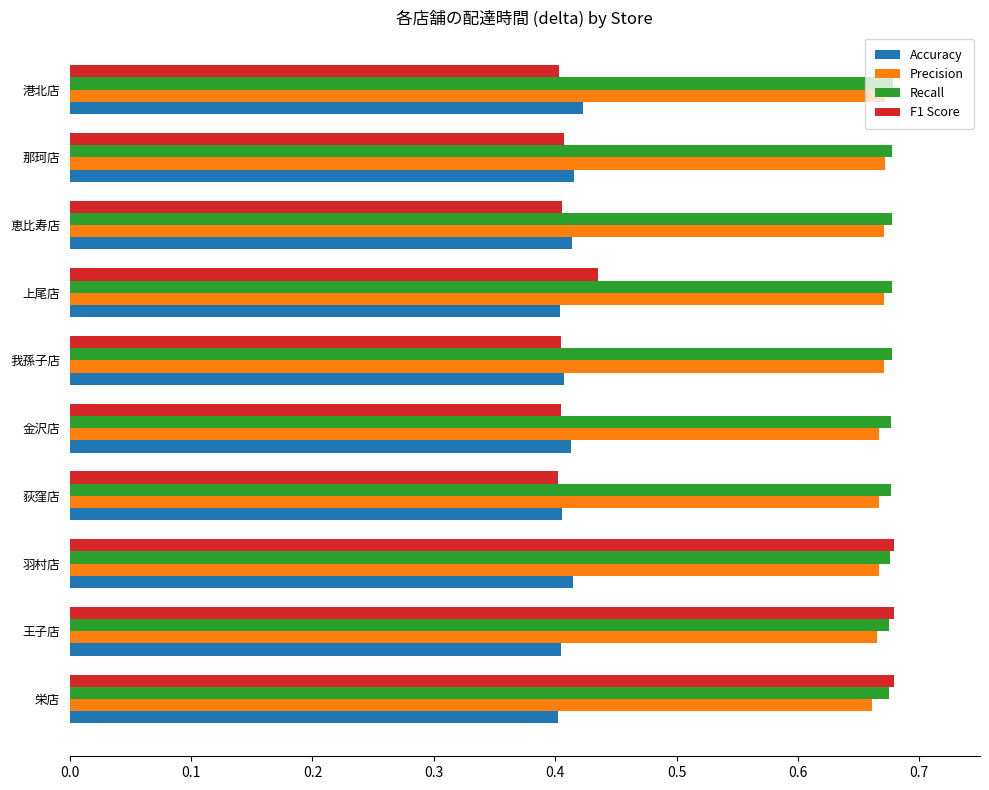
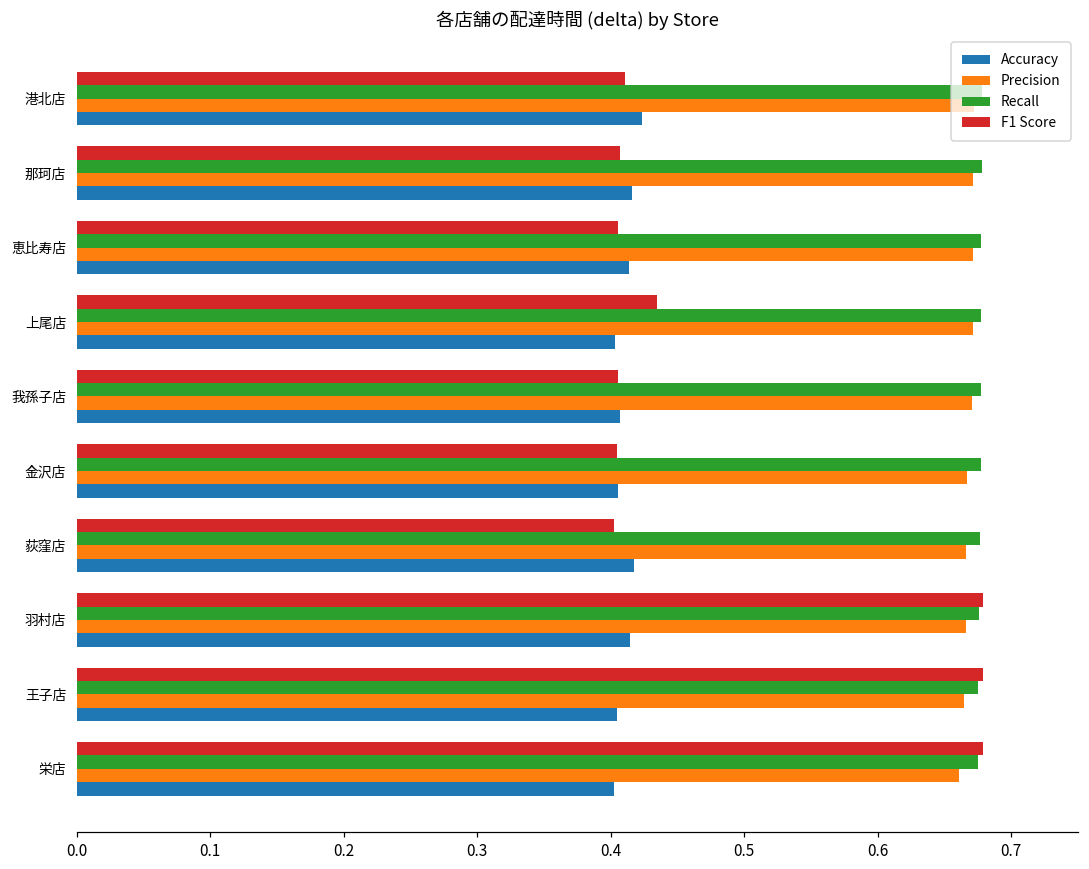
F1 Score, 港北店: 0.403 -> 0.410
Accuracy, 金沢店: 0.413 -> 0.406
Accuracy, 荻窪店: 0.406 -> 0.417
